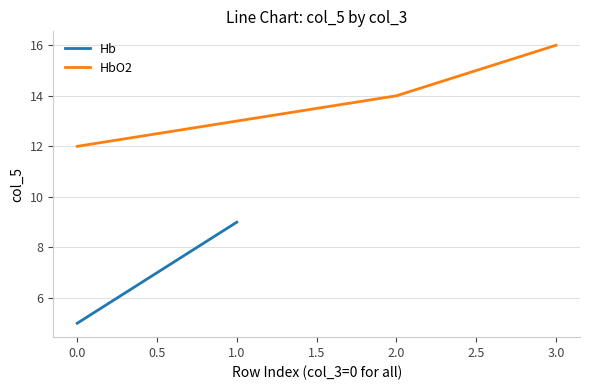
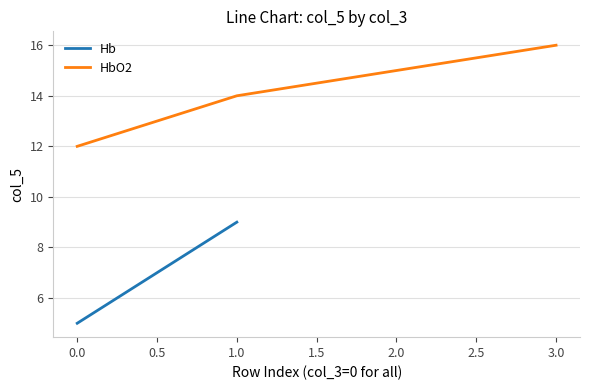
HbO2, 1.0: 13 -> 14
HbO2, 2.0: 14 -> 15
